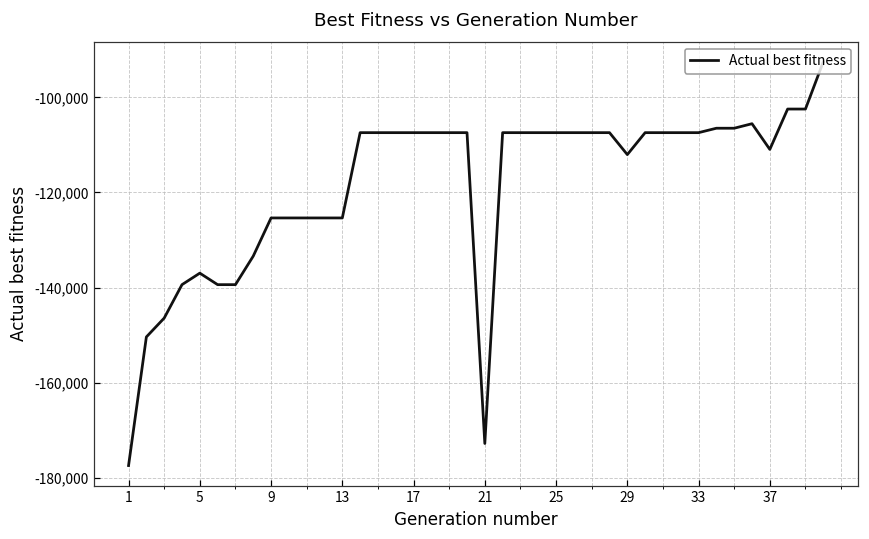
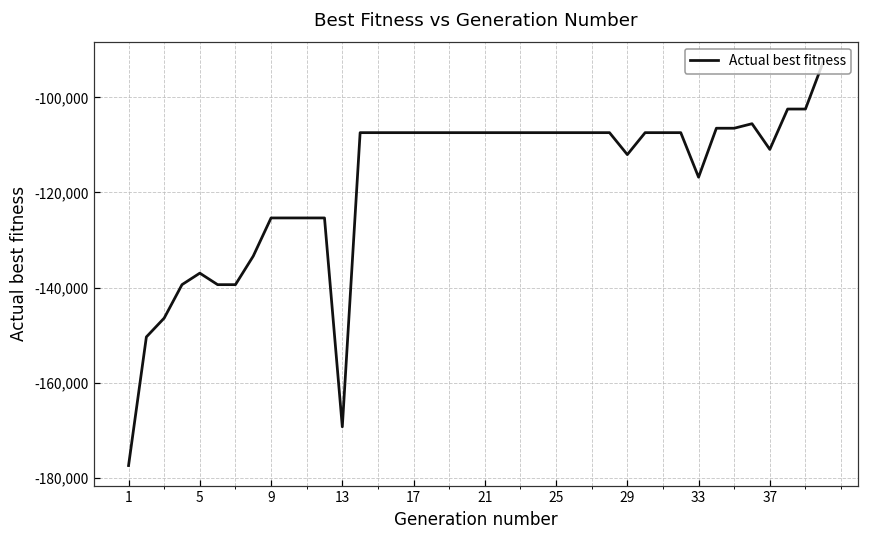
13: -125,000 -> -169,000
21: -173,000 -> -107,000
33: -107,000 -> -117,000
